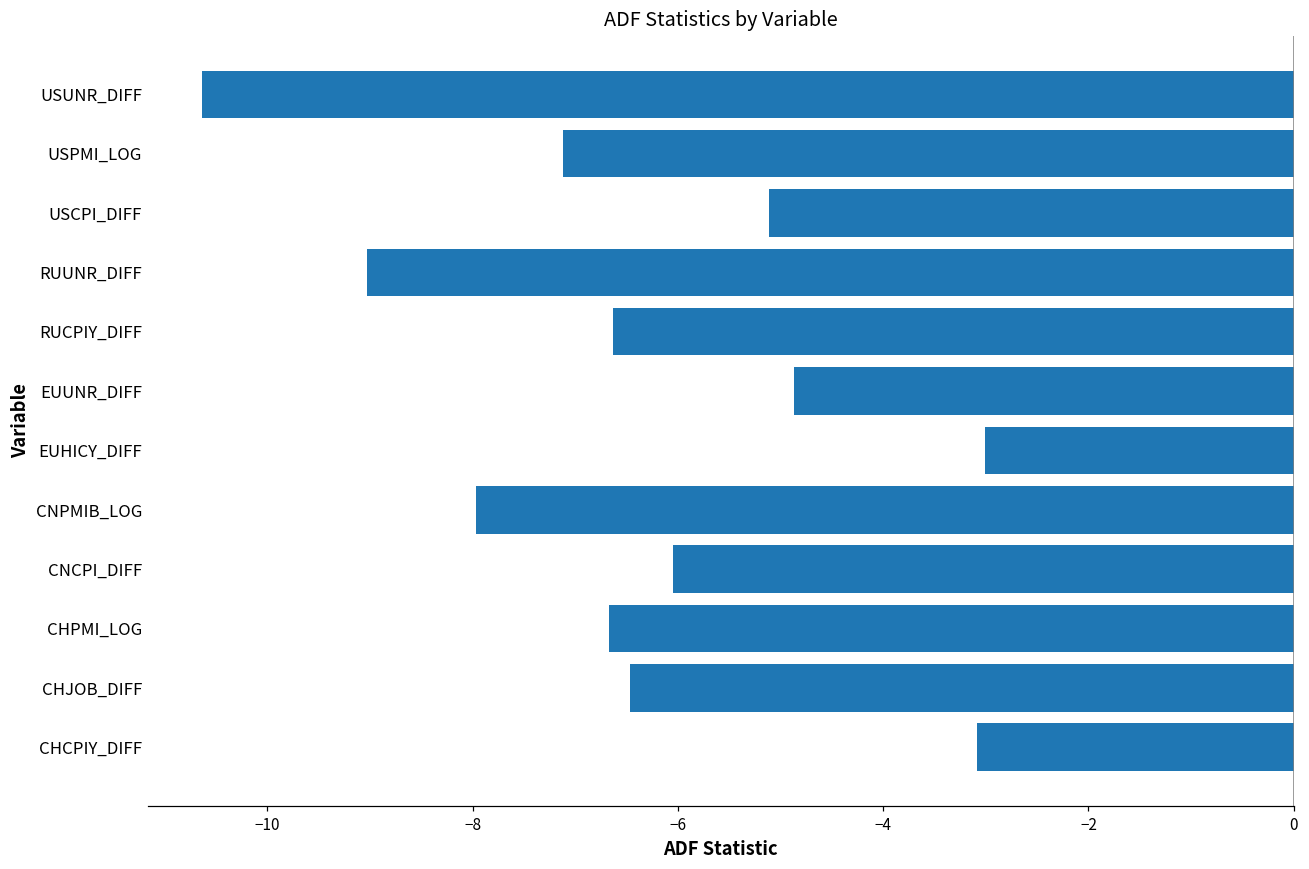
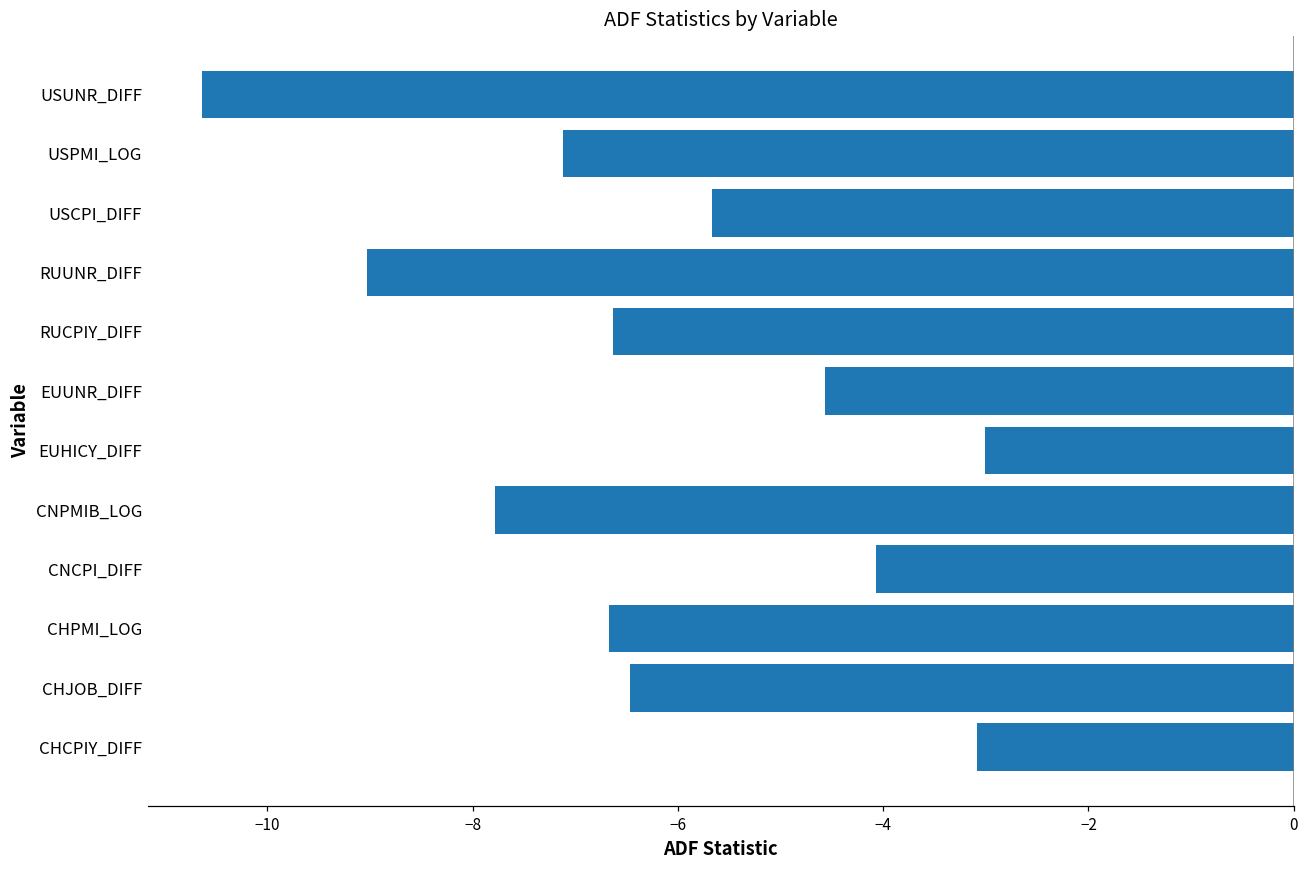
USCPI_DIFF: -5.1 -> -5.7
EUUNR_DIFF: -4.9 -> -4.6
CNPMIB_LOG: -8.0 -> -7.8
CNCPI_DIFF: -6.0 -> -4.1
